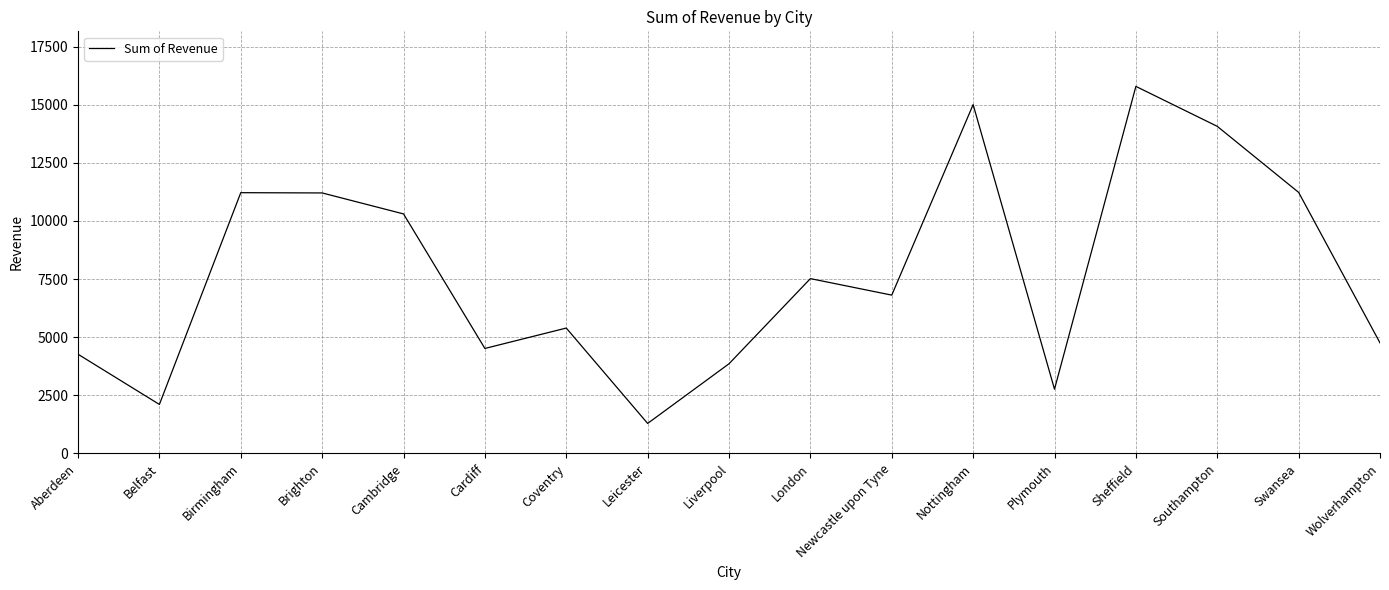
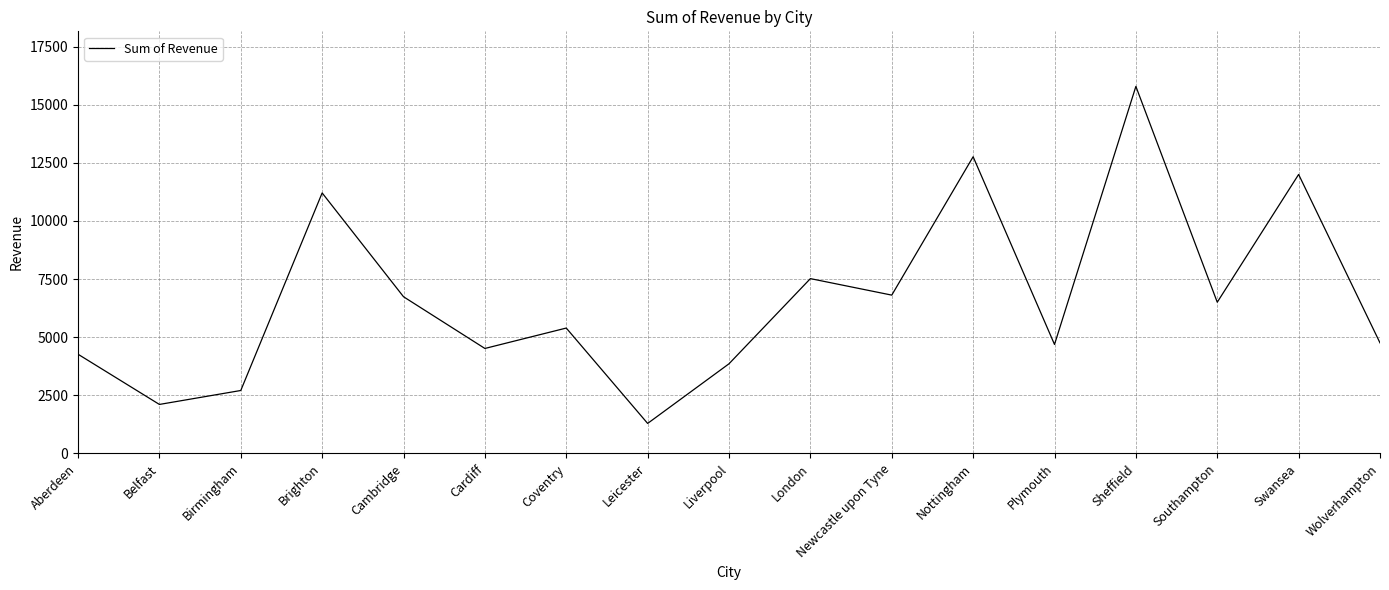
Birmingham: 11200 -> 2700
Cambridge: 10300 -> 6700
Nottingham: 15000 -> 12800
Plymouth: 2800 -> 4700
Southampton: 14100 -> 6500
Swansea: 11200 -> 12000
